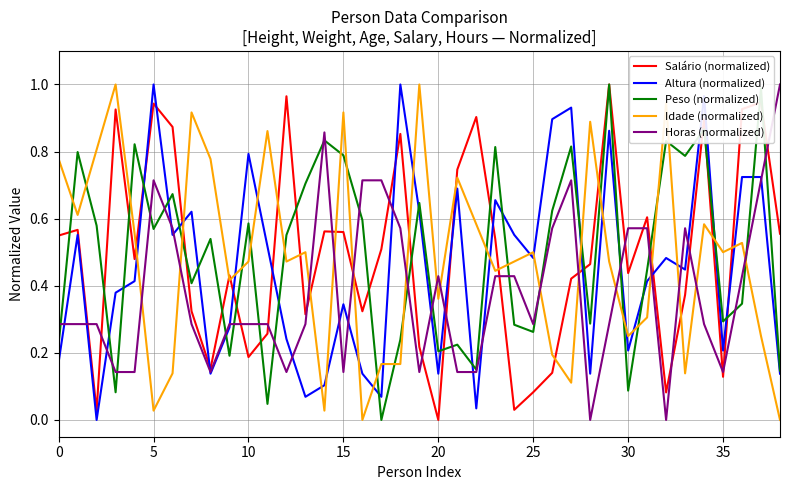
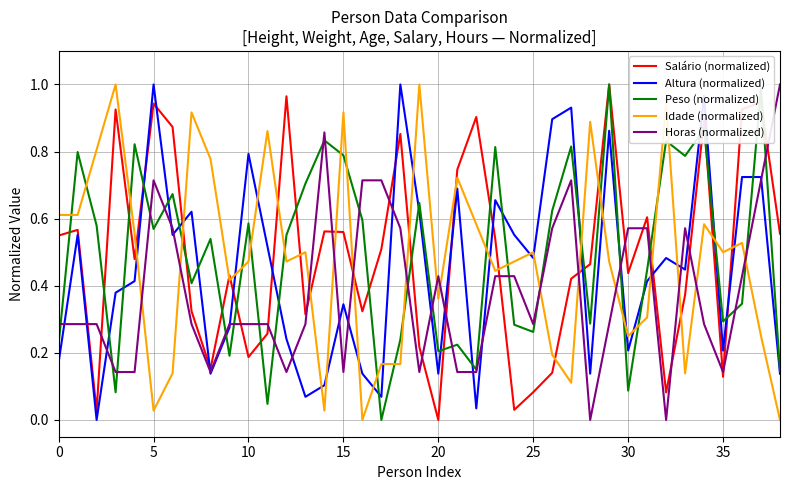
Idade (normalized), 0: 0.78 -> 0.61
